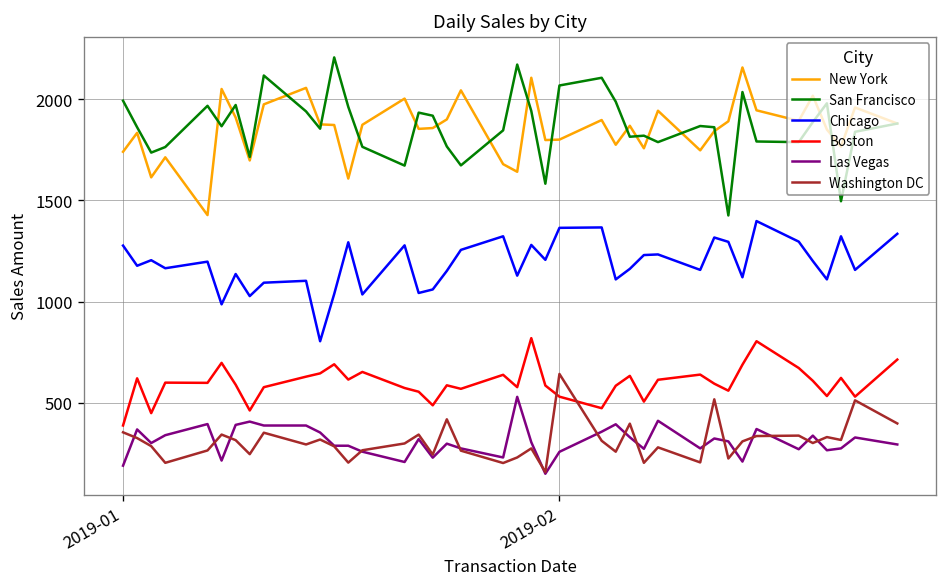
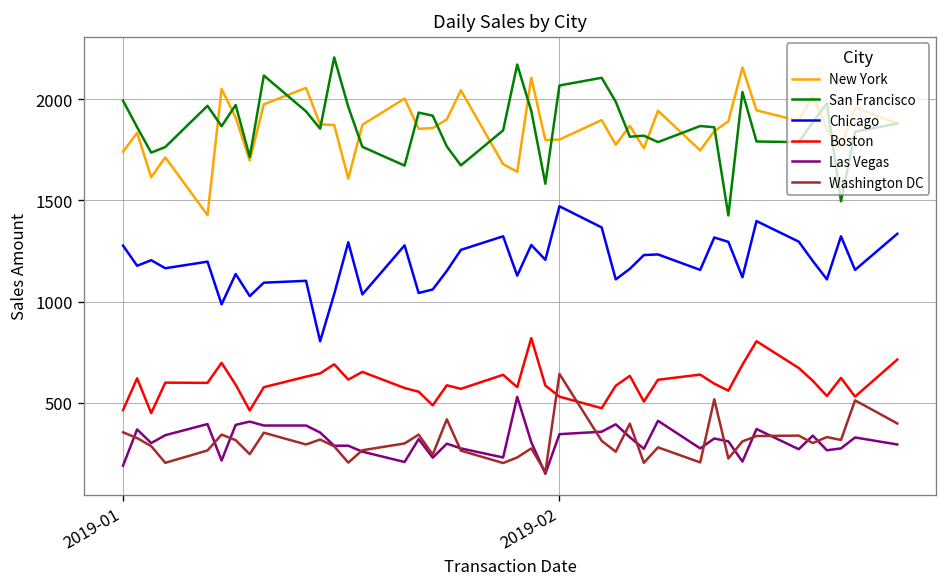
Boston, 2019-01: 390 -> 470
Chicago, 2019-02: 1360 -> 1470
Las Vegas, 2019-02: 260 -> 350
